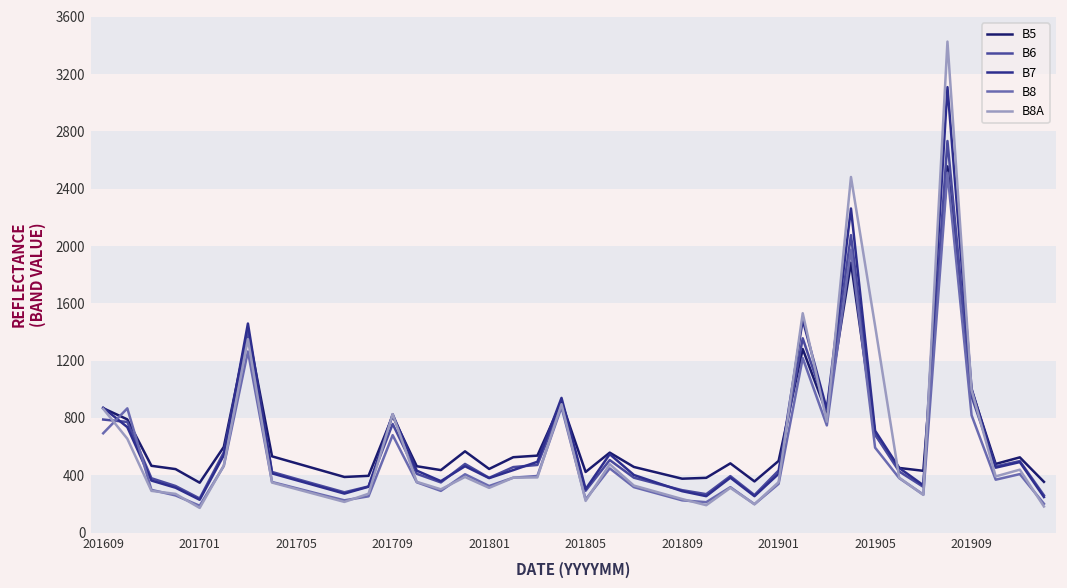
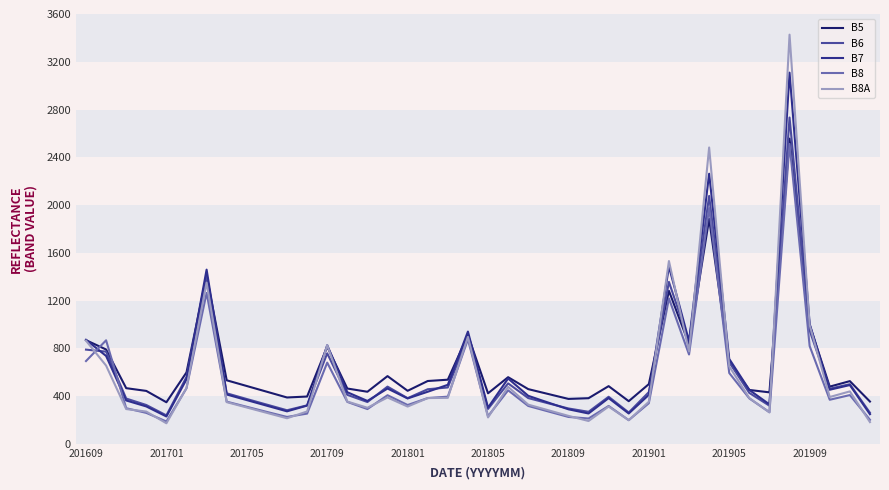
B8A, 201905: 1440 -> 650
